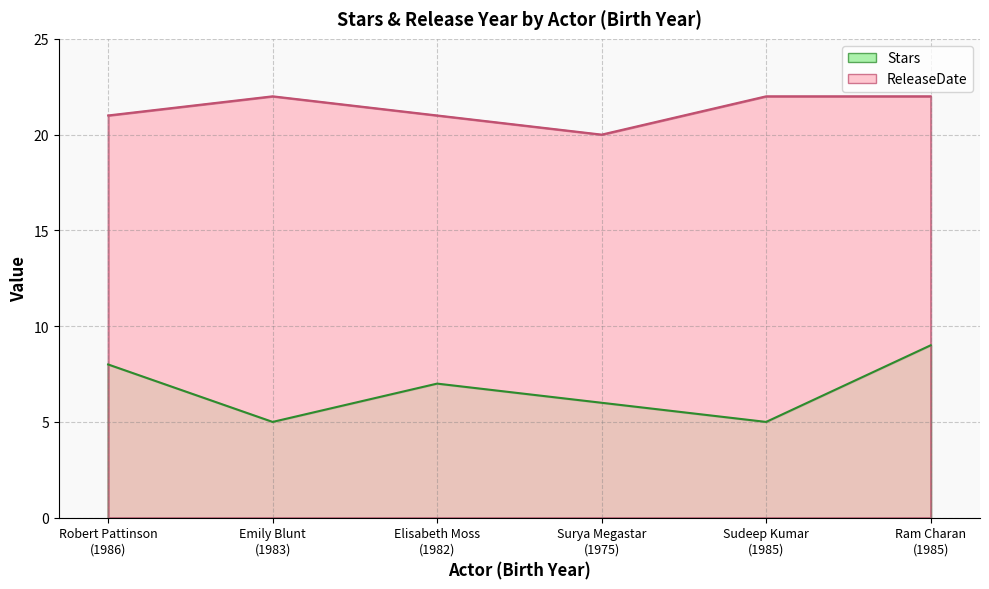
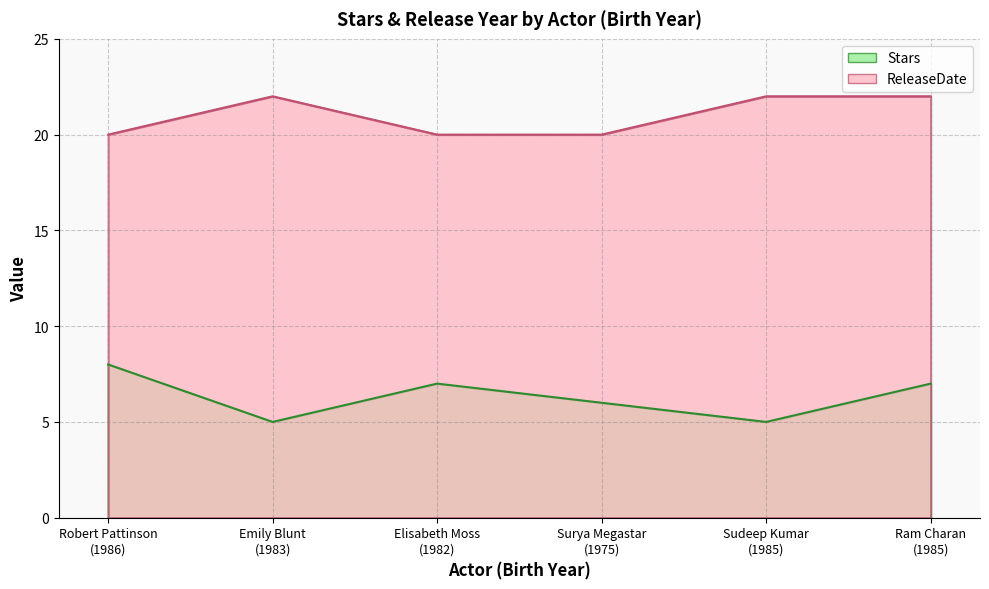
ReleaseDate, Robert Pattinson (1986): 21 -> 20
ReleaseDate, Elisabeth Moss (1982): 21 -> 20
Stars, Ram Charan (1985): 9 -> 7
